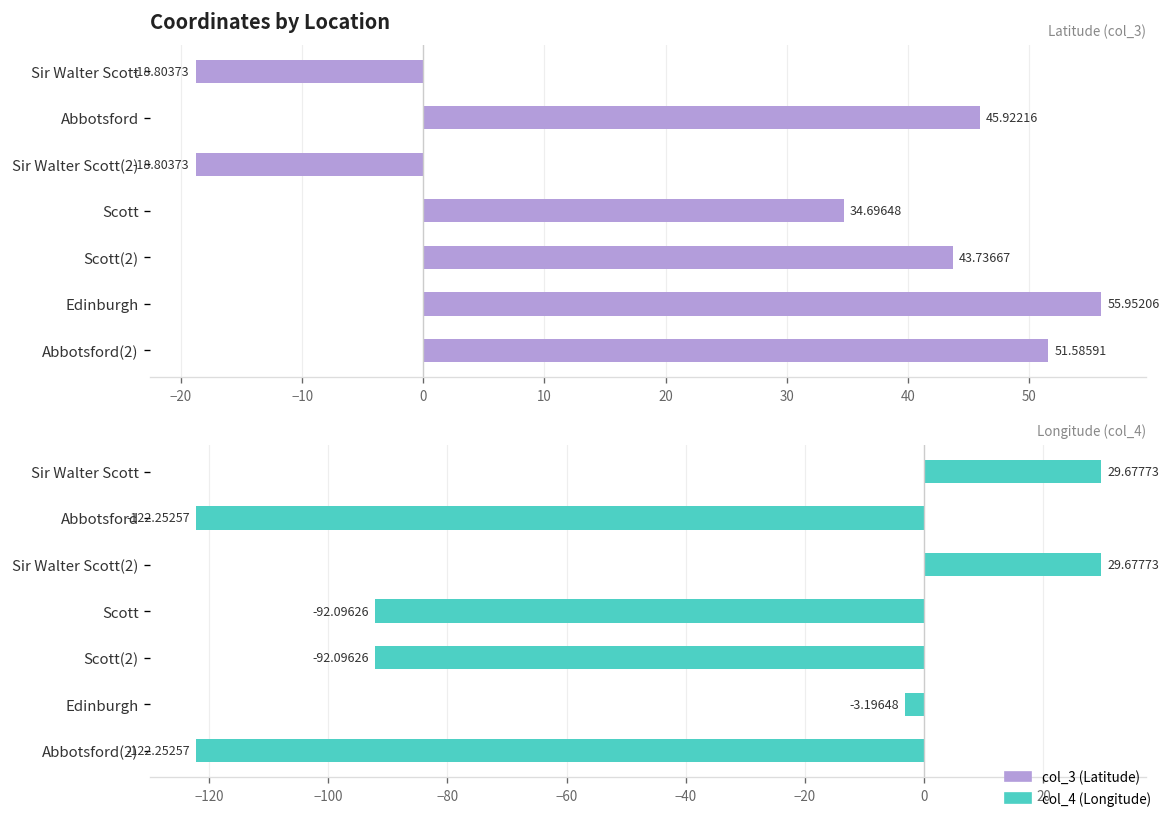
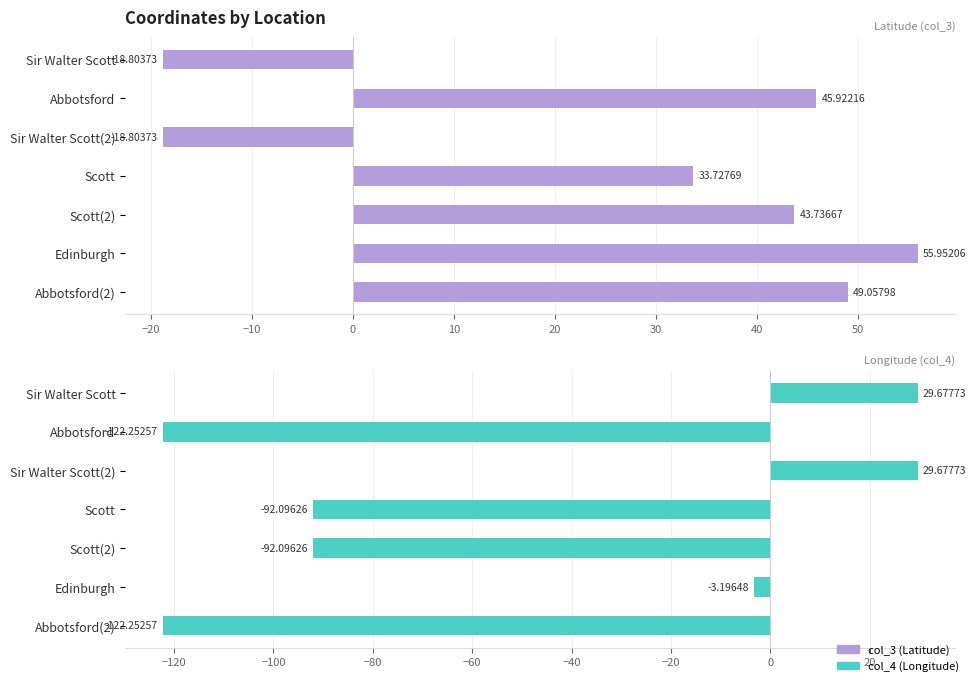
Coordinates by Location, Scott: 34.69648 -> 33.72769
Coordinates by Location, Abbotsford(2): 51.58591 -> 49.05798
